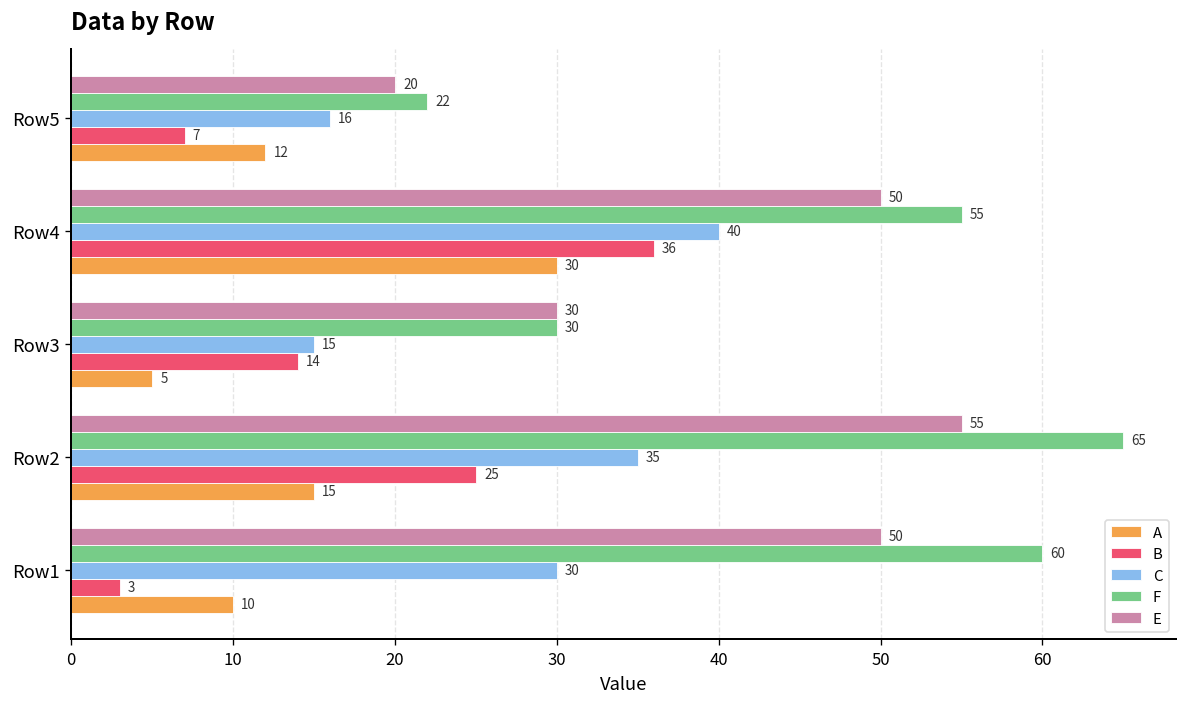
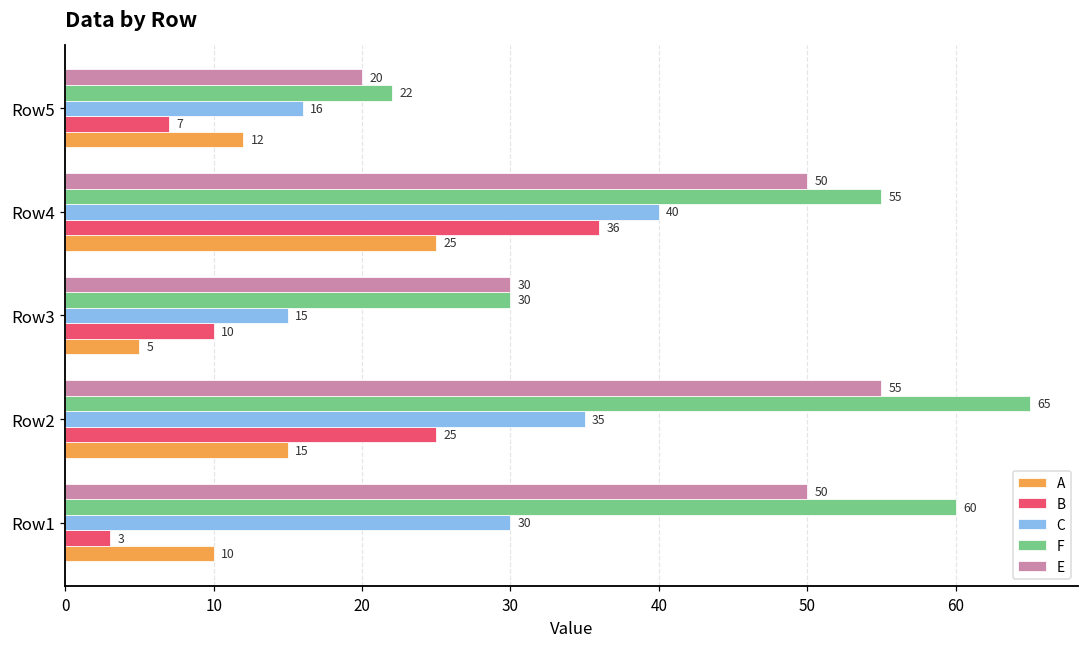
A, Row4: 30 -> 25
B, Row3: 14 -> 10
